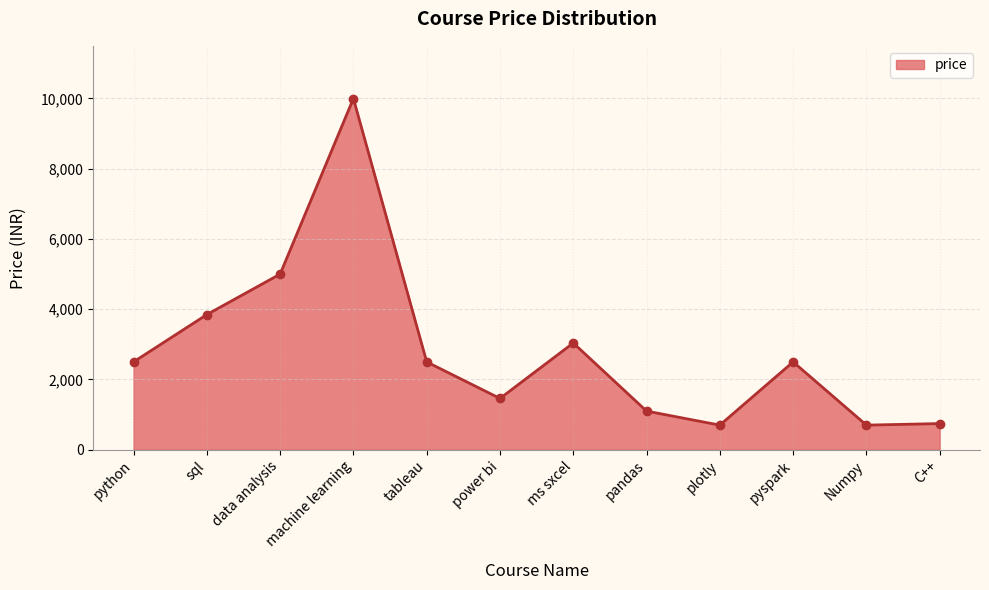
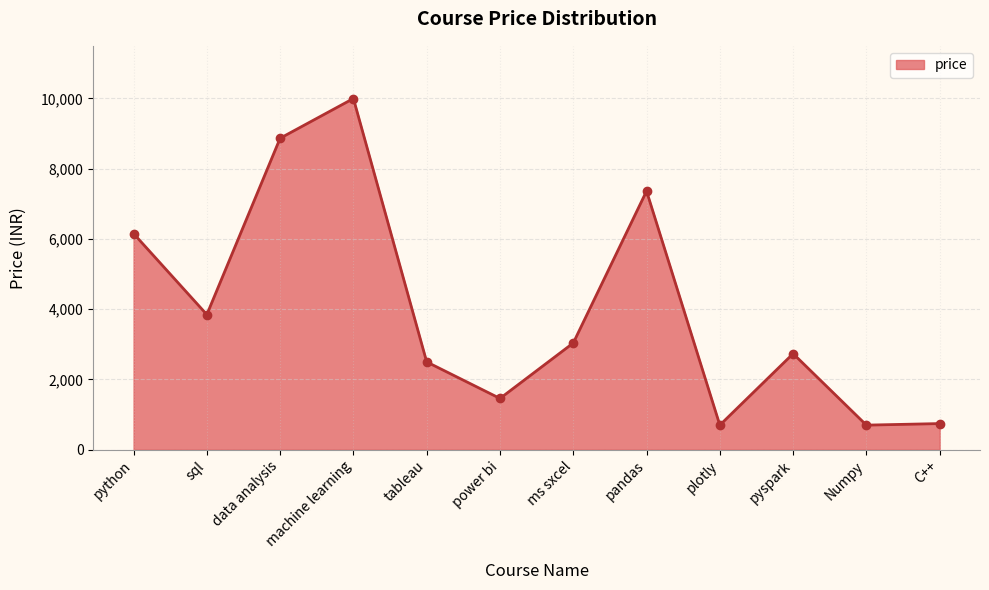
python: 2,500 -> 6,200
data analysis: 5,000 -> 8,900
pandas: 1,100 -> 7,400
pyspark: 2,500 -> 2,700
